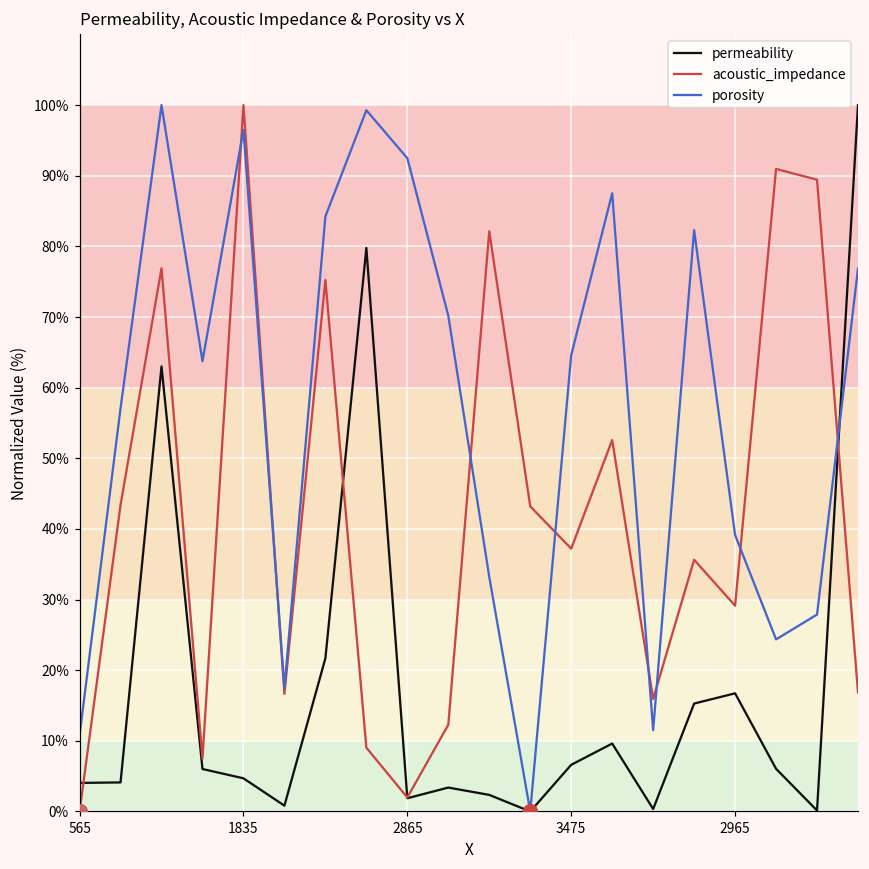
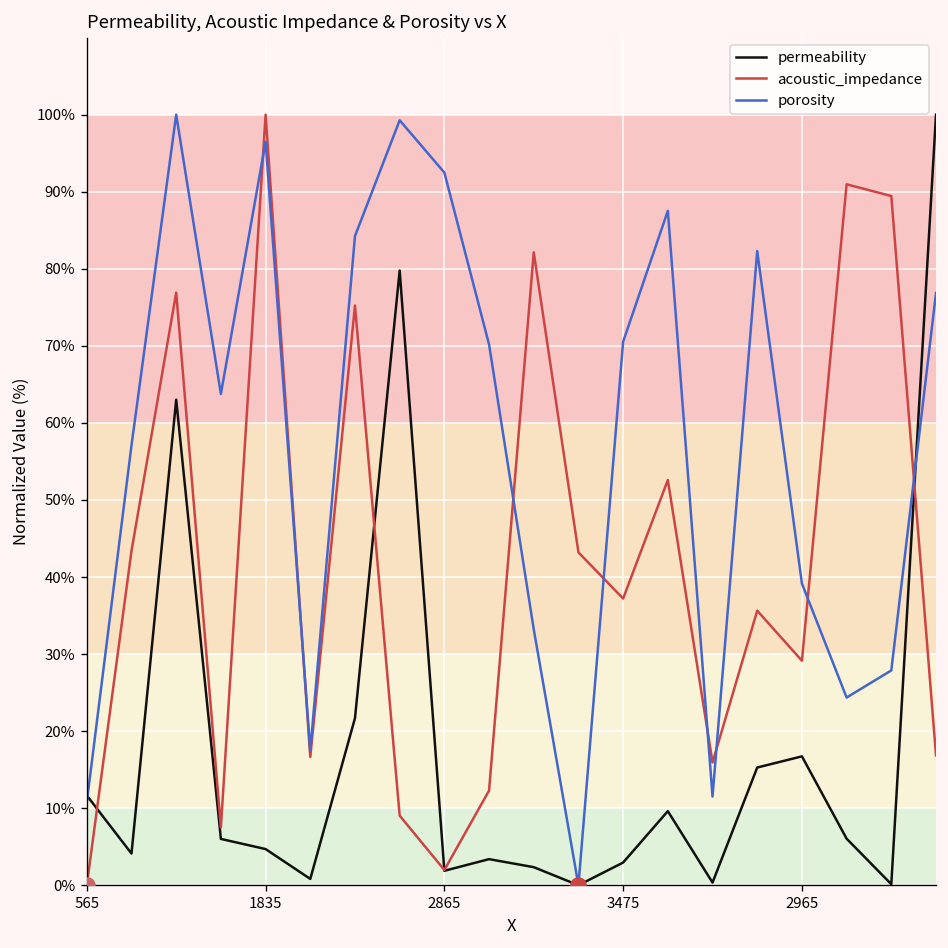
permeability, 565: 4% -> 12%
permeability, 3475: 7% -> 3%
porosity, 3475: 65% -> 71%
